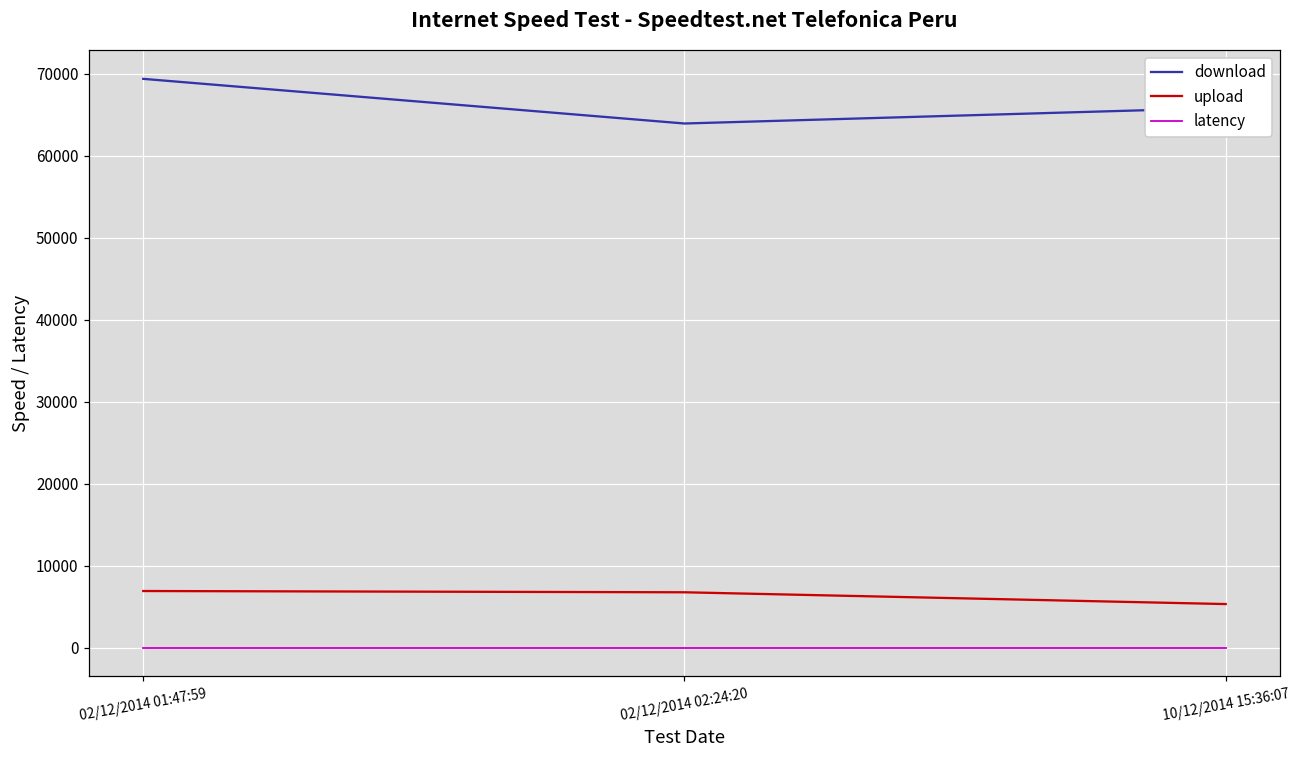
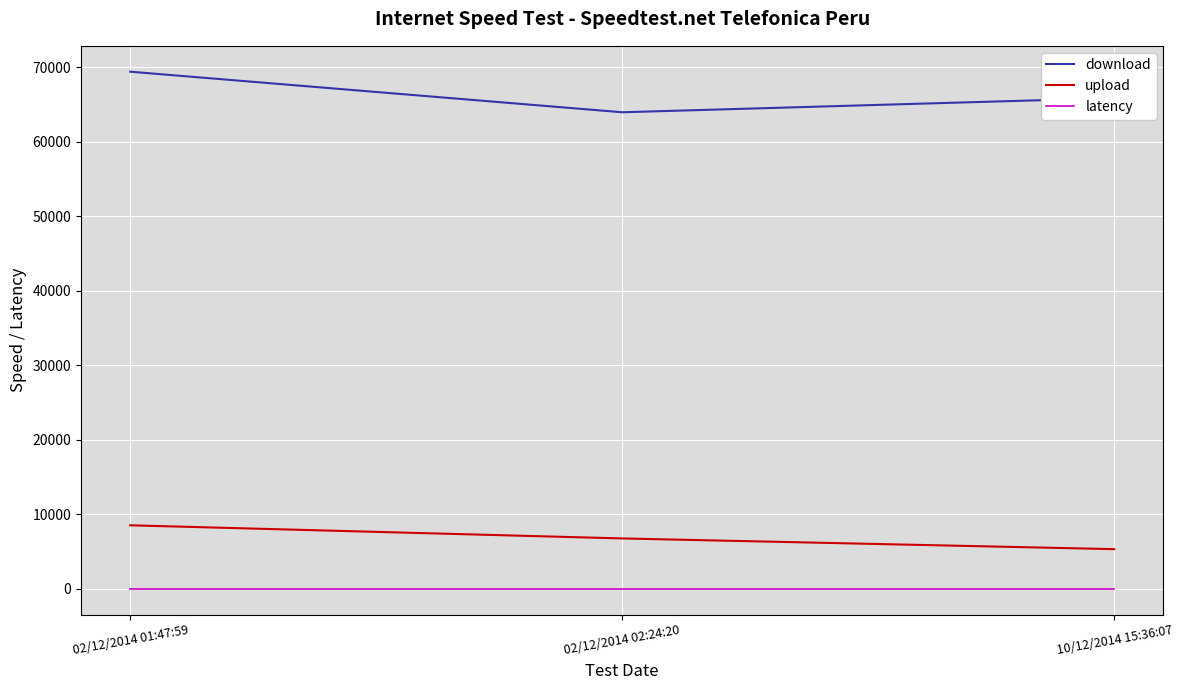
upload, 02/12/2014 01:47:59: 7000 -> 9000
